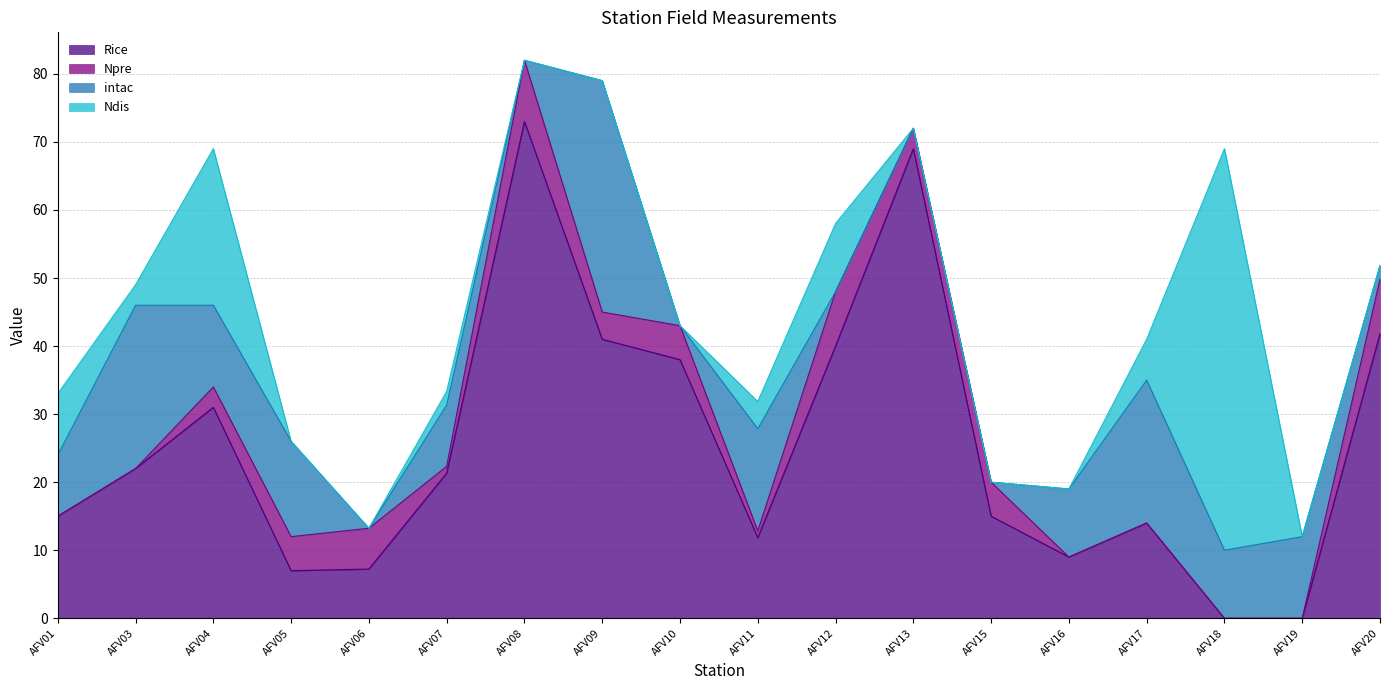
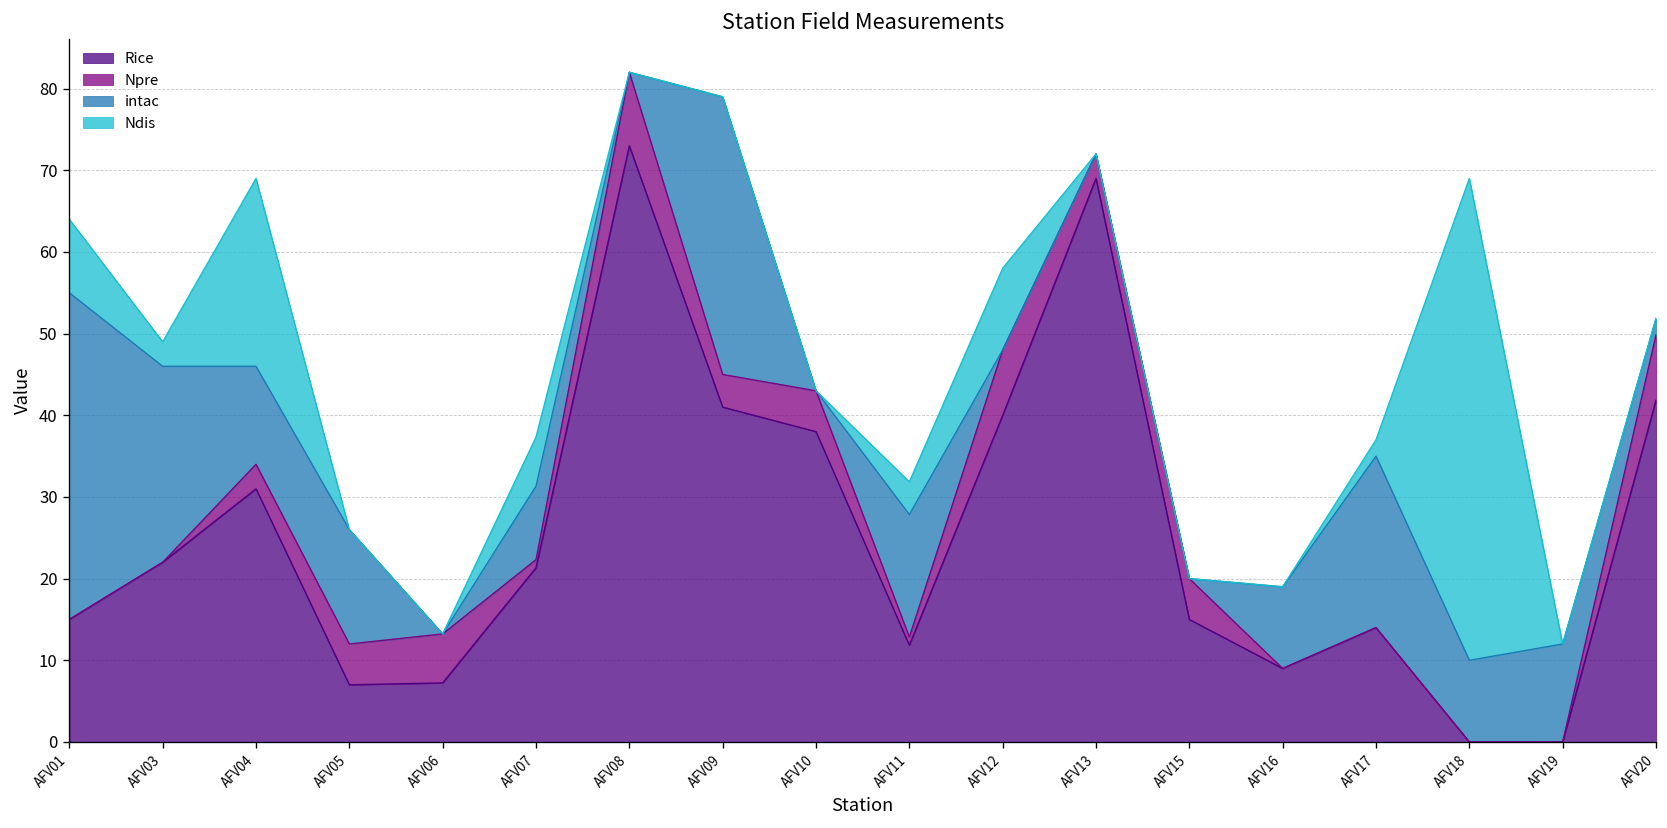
intac, AFV01: 9 -> 40
Ndis, AFV07: 2 -> 6
Ndis, AFV17: 6 -> 2
